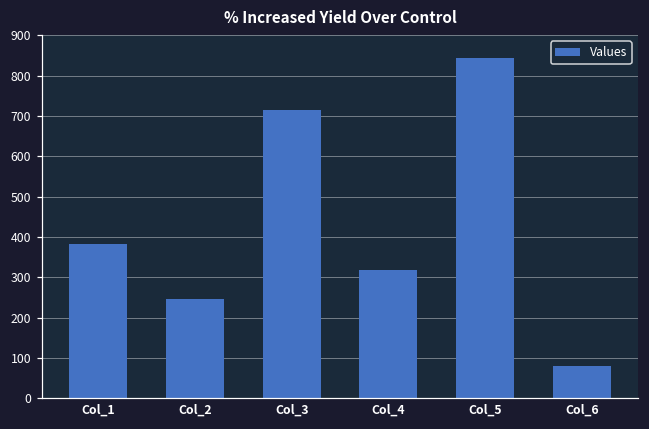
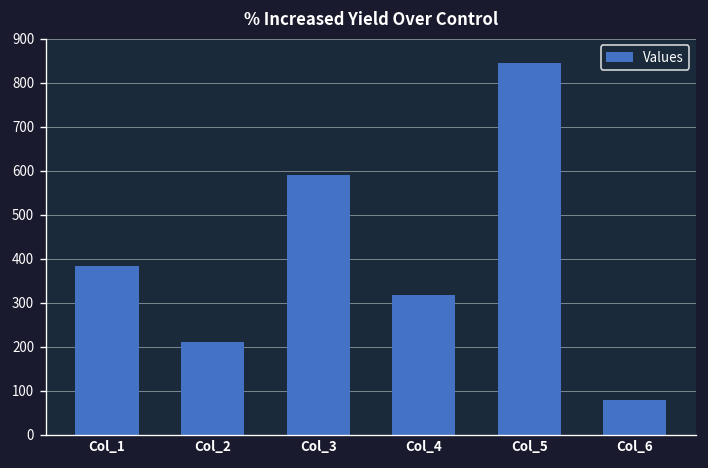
Col_2: 250 -> 210
Col_3: 720 -> 590
